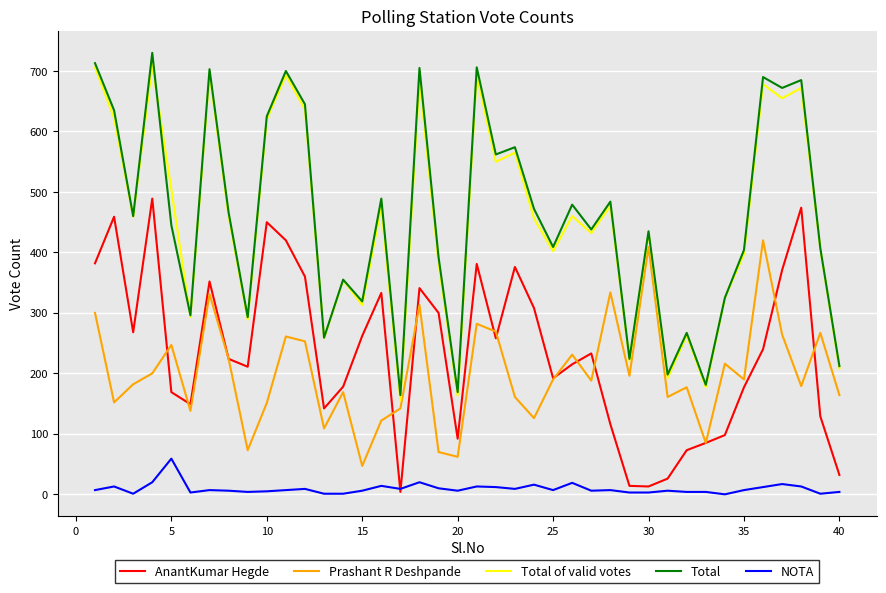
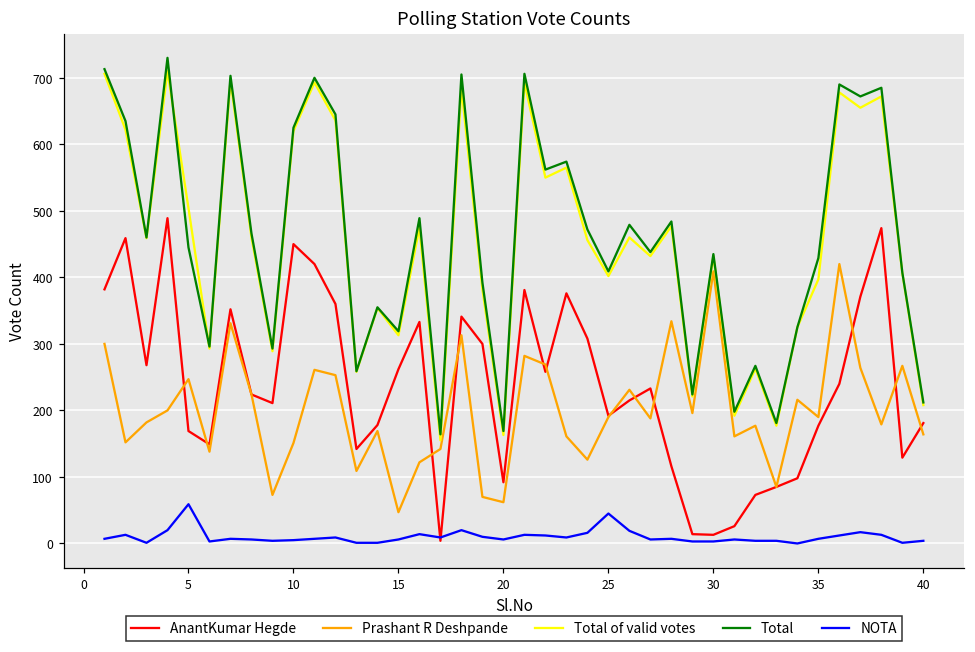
NOTA, 25: 10 -> 50
Total, 35: 400 -> 430
AnantKumar Hegde, 40: 30 -> 180
